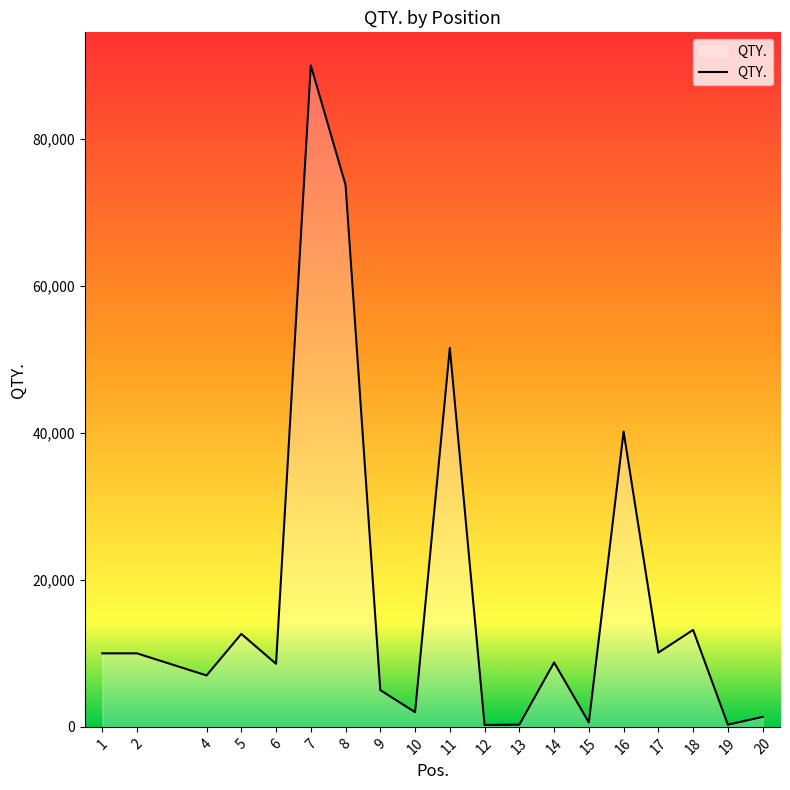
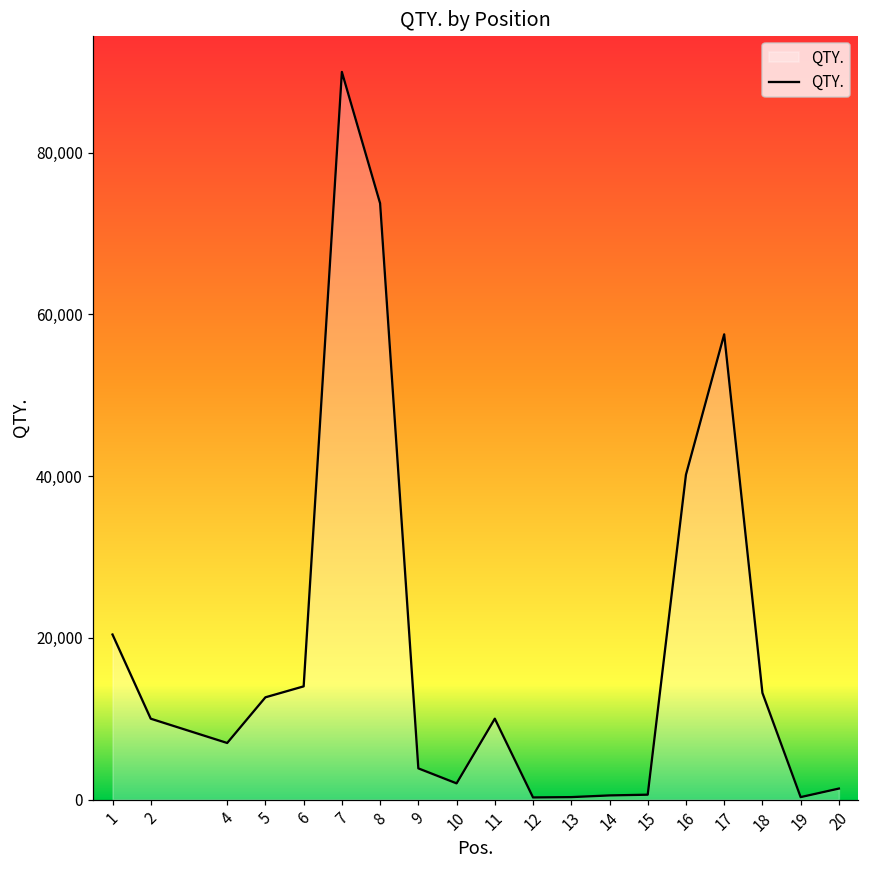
1: 10,000 -> 20,000
6: 9,000 -> 14,000
9: 5,000 -> 4,000
11: 52,000 -> 10,000
14: 9,000 -> 1,000
17: 10,000 -> 58,000
